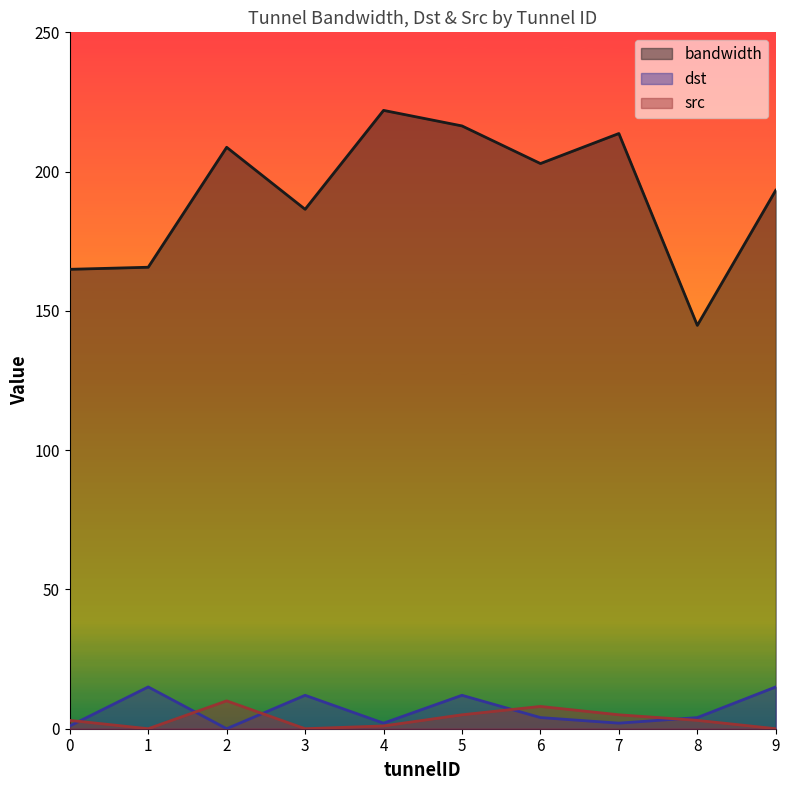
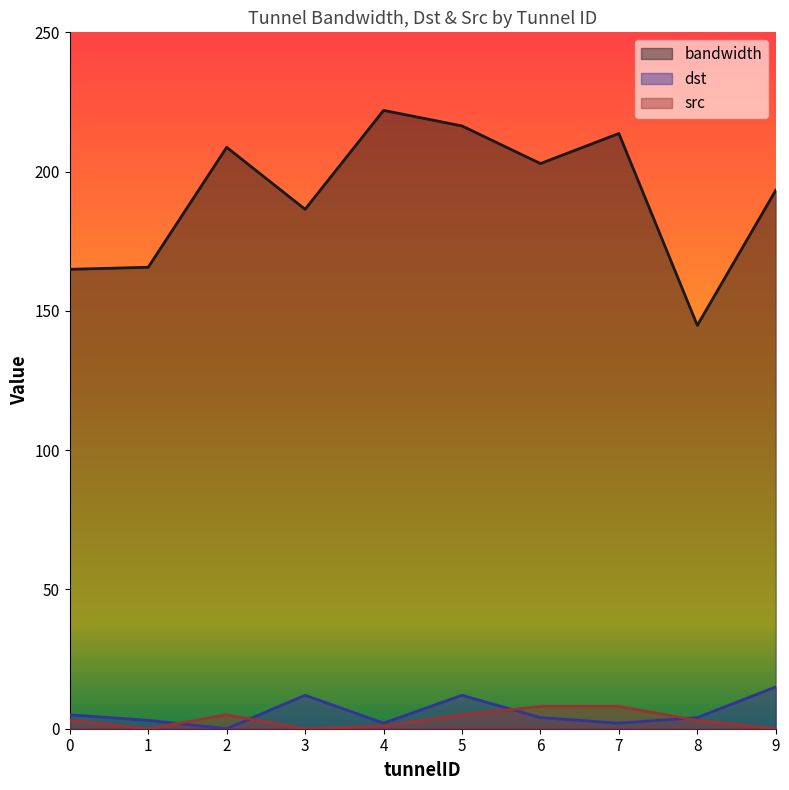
dst, 0: 1 -> 5
dst, 1: 15 -> 3
src, 2: 10 -> 5
src, 7: 5 -> 8
